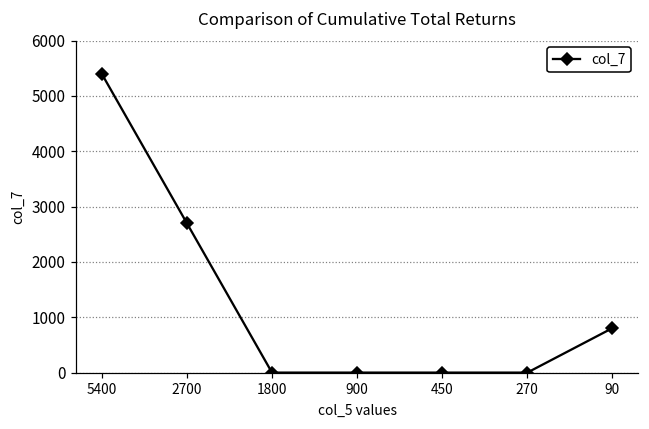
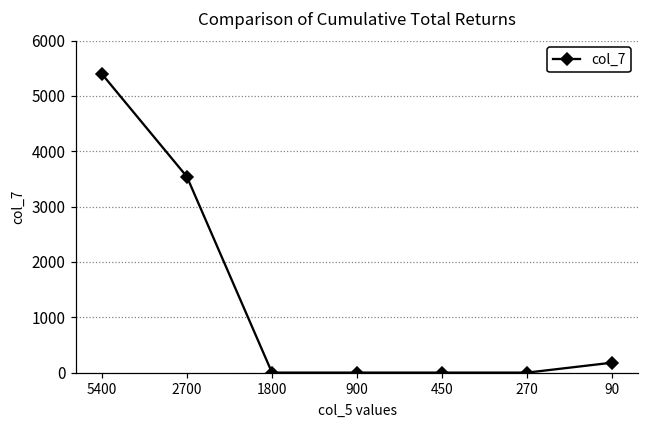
2700: 2700 -> 3500
90: 800 -> 200
